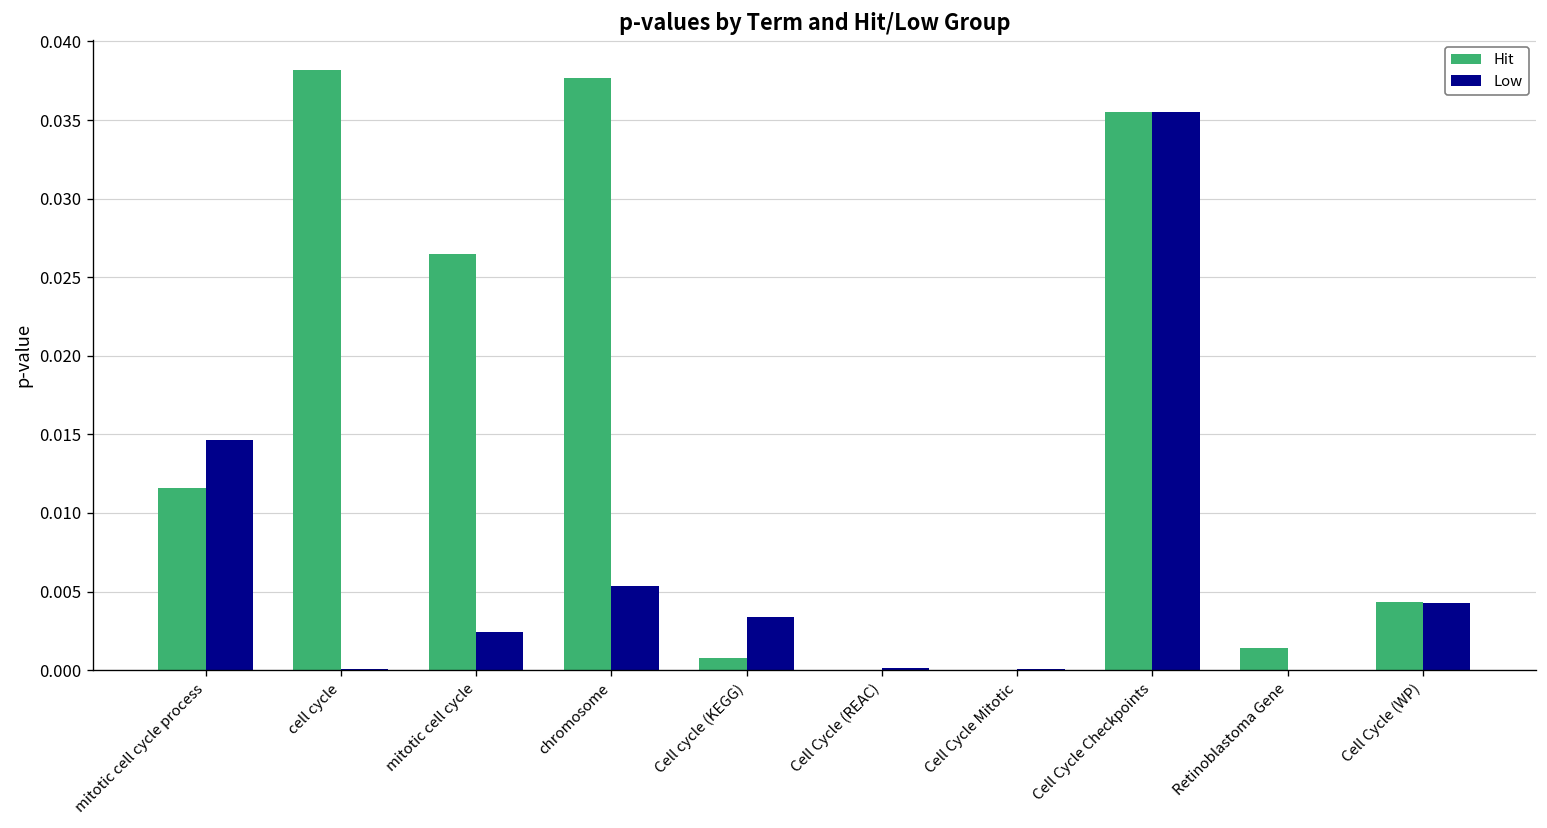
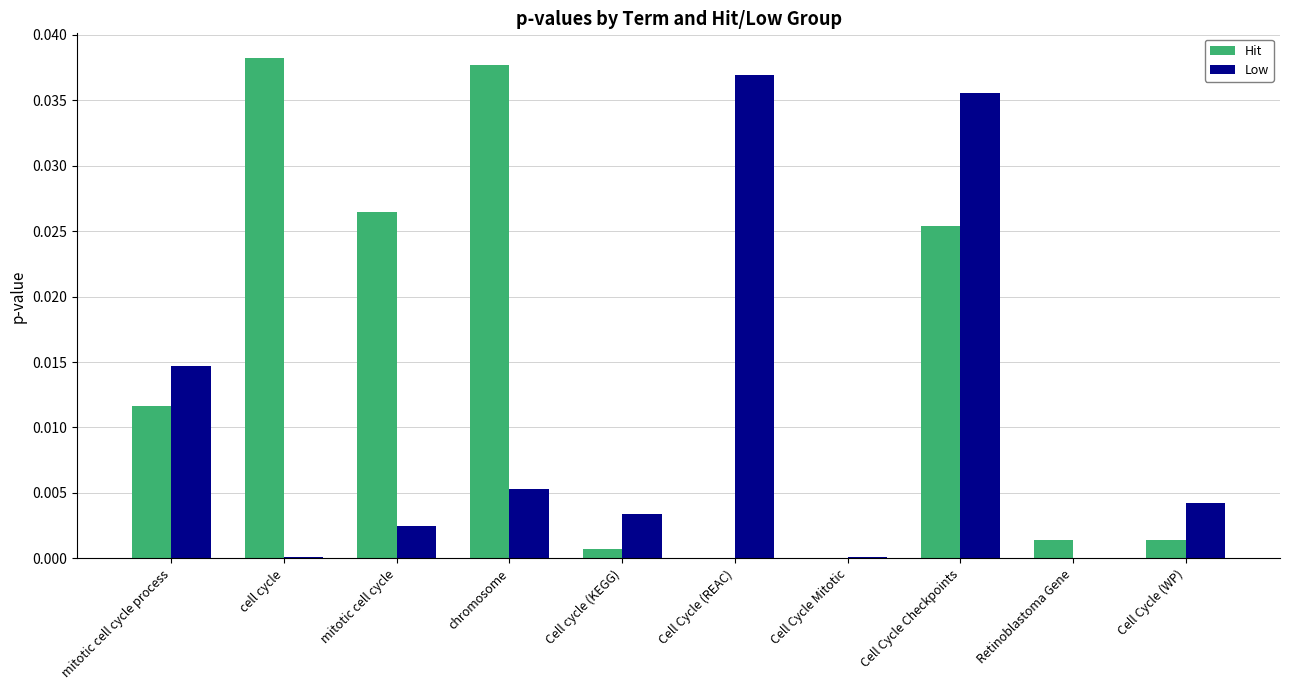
Low, Cell Cycle (REAC): 0.0001 -> 0.0369
Hit, Cell Cycle Checkpoints: 0.0355 -> 0.0254
Hit, Cell Cycle (WP): 0.0043 -> 0.0014
